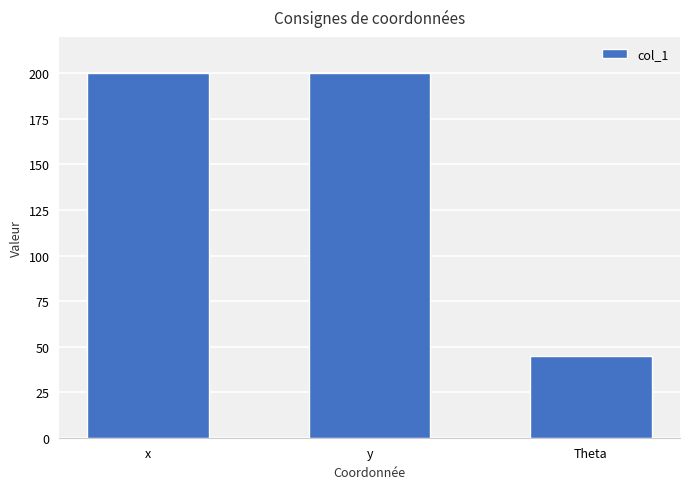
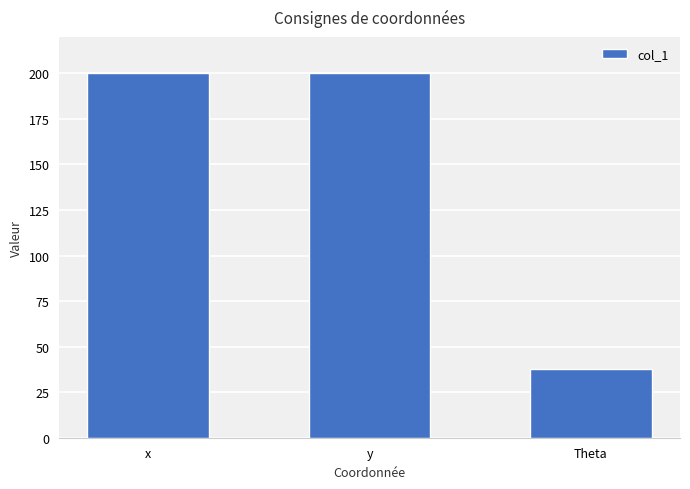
Theta: 45 -> 38
